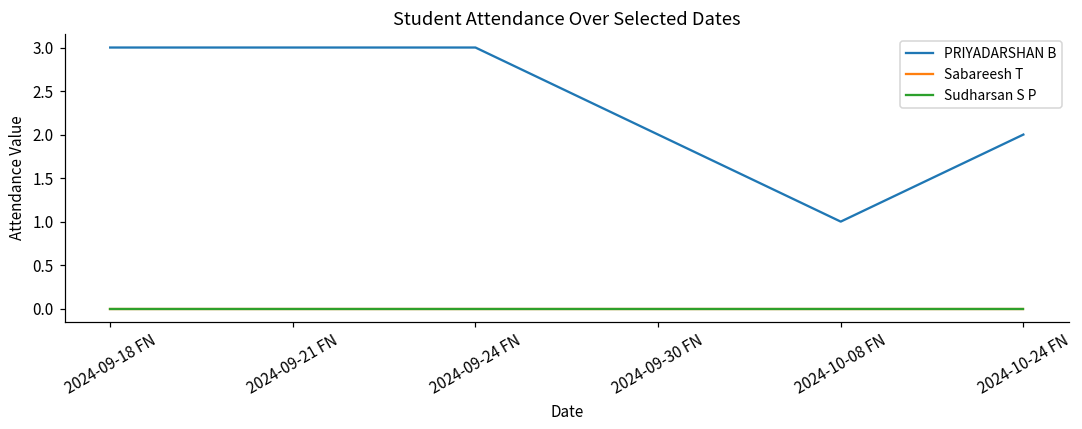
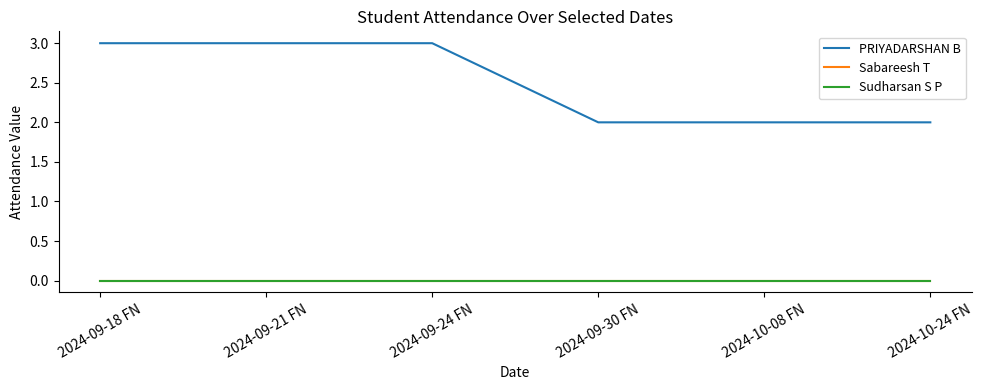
PRIYADARSHAN B, 2024-10-08 FN: 1 -> 2
